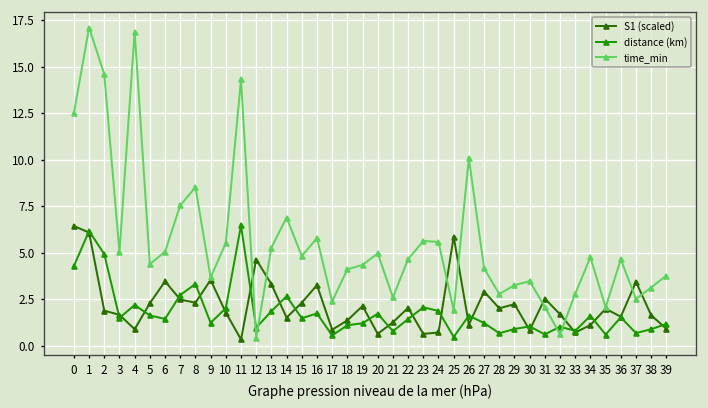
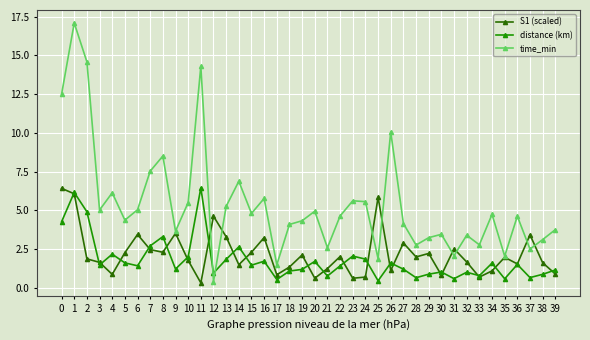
time_min, 4: 16.9 -> 6.1
time_min, 17: 2.4 -> 1.5
time_min, 32: 0.6 -> 3.4
